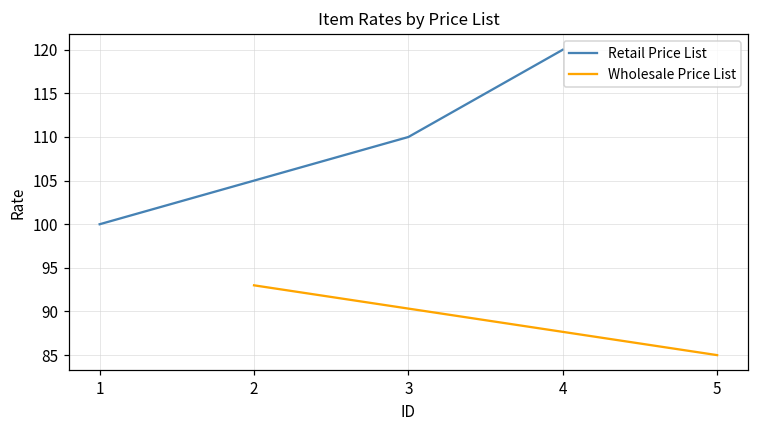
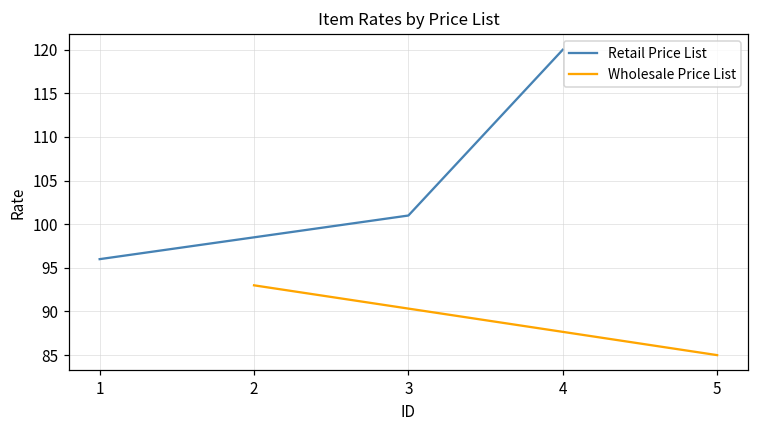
Retail Price List, 1: 100 -> 96
Retail Price List, 3: 110 -> 101
